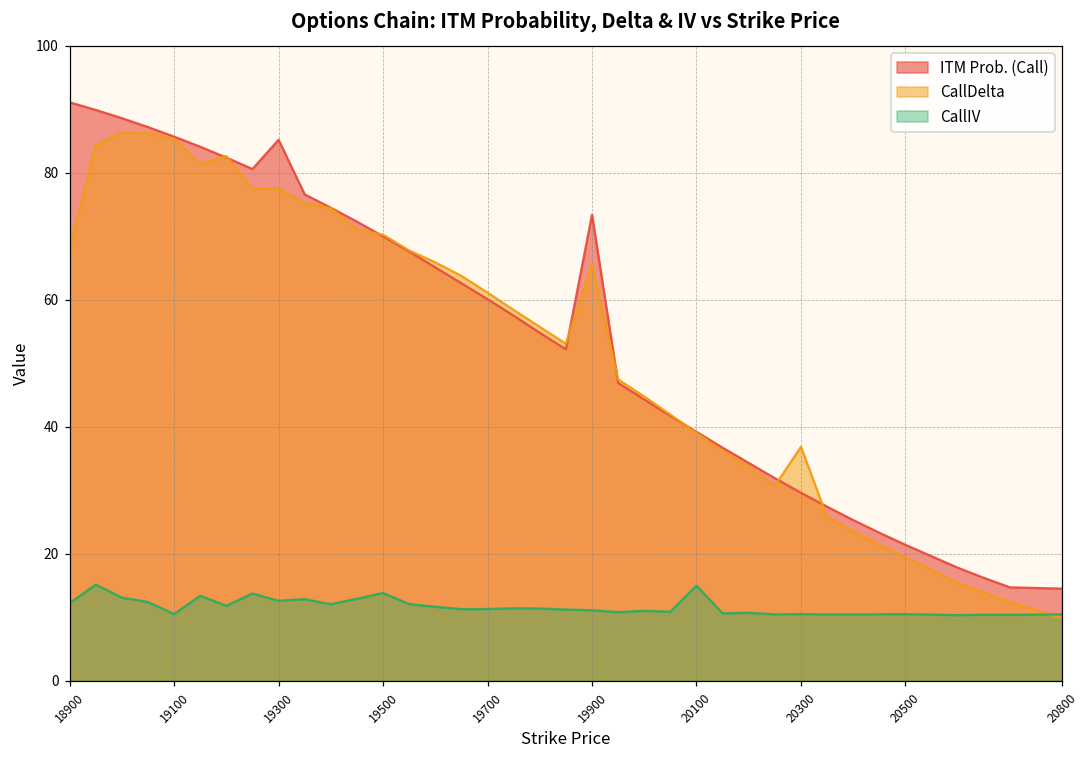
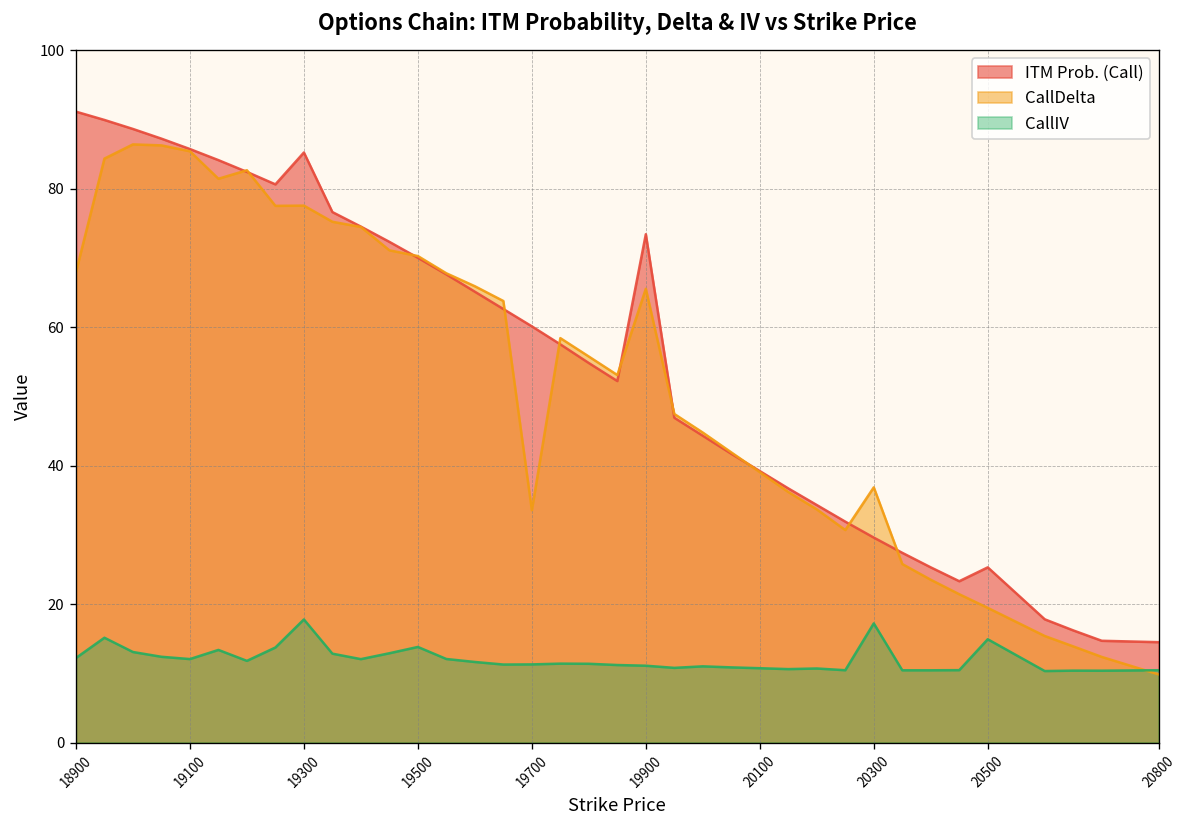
CallIV, 19100: 11 -> 12
CallIV, 19300: 13 -> 18
CallDelta, 19700: 61 -> 34
CallIV, 20100: 15 -> 11
CallIV, 20300: 10 -> 17
ITM Prob. (Call), 20500: 21 -> 25
CallIV, 20500: 10 -> 15
